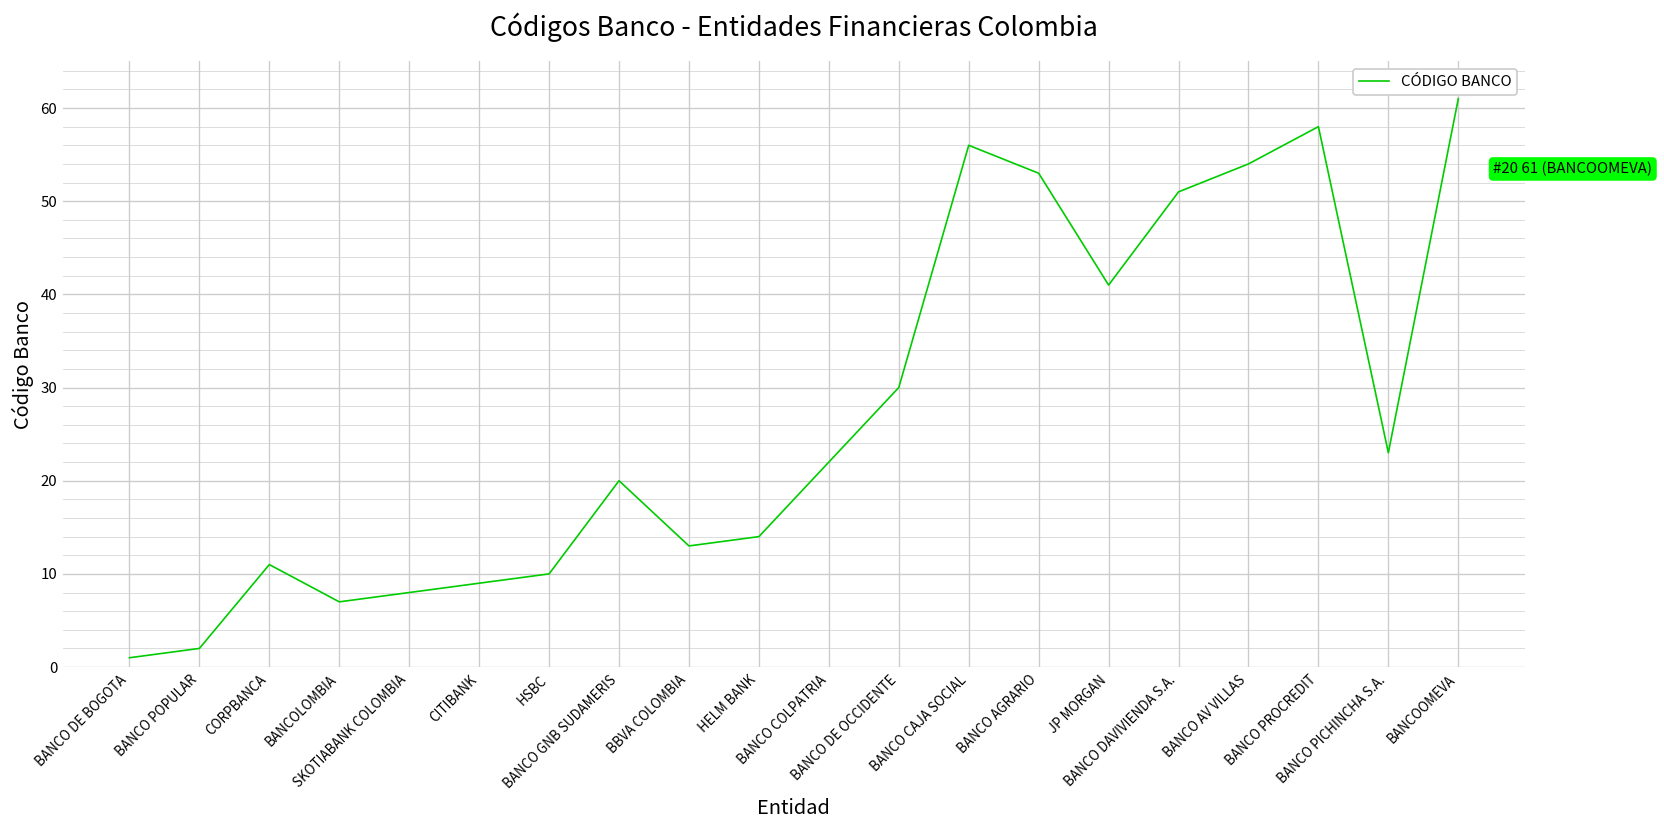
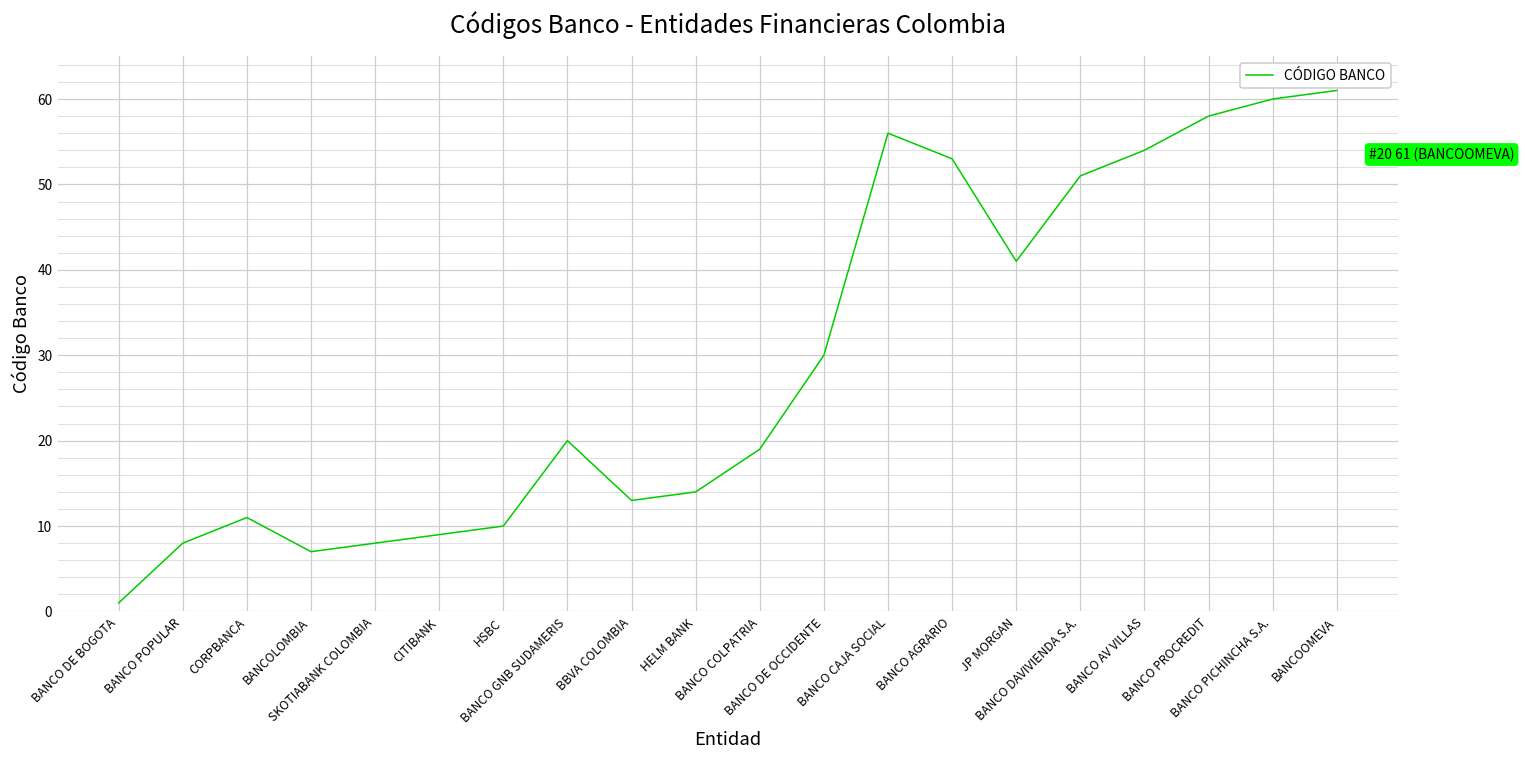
BANCO POPULAR: 2 -> 8
BANCO COLPATRIA: 22 -> 19
BANCO PICHINCHA S.A.: 23 -> 60
